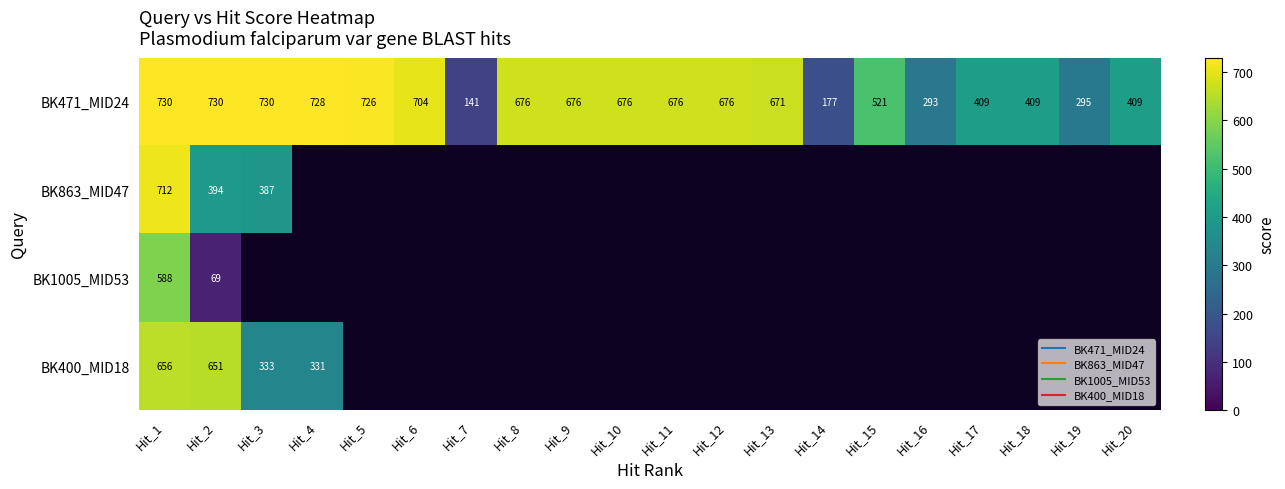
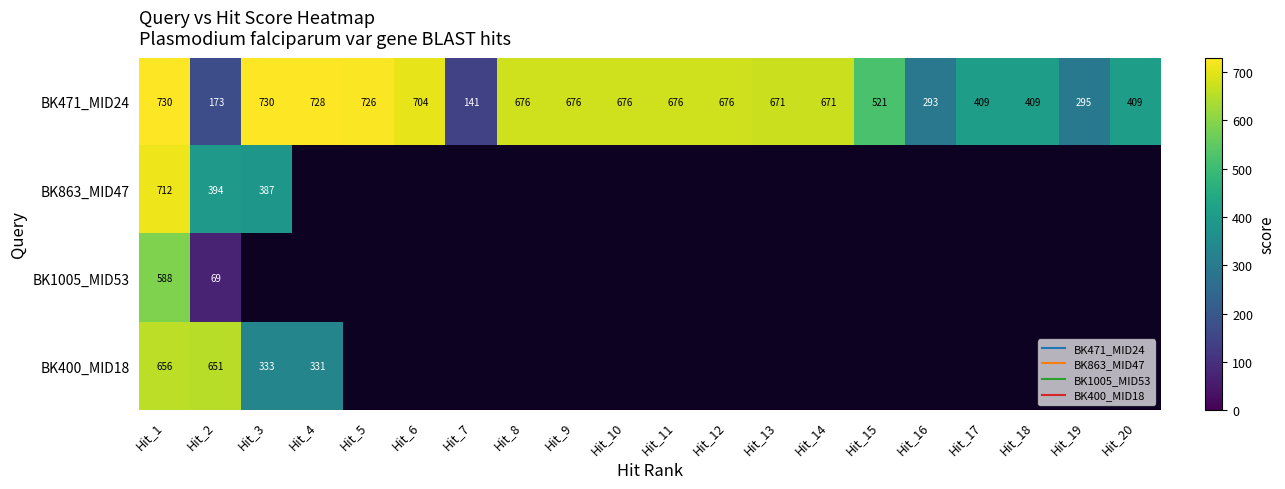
BK471_MID24, Hit_2: 730 -> 173
BK471_MID24, Hit_14: 177 -> 671
